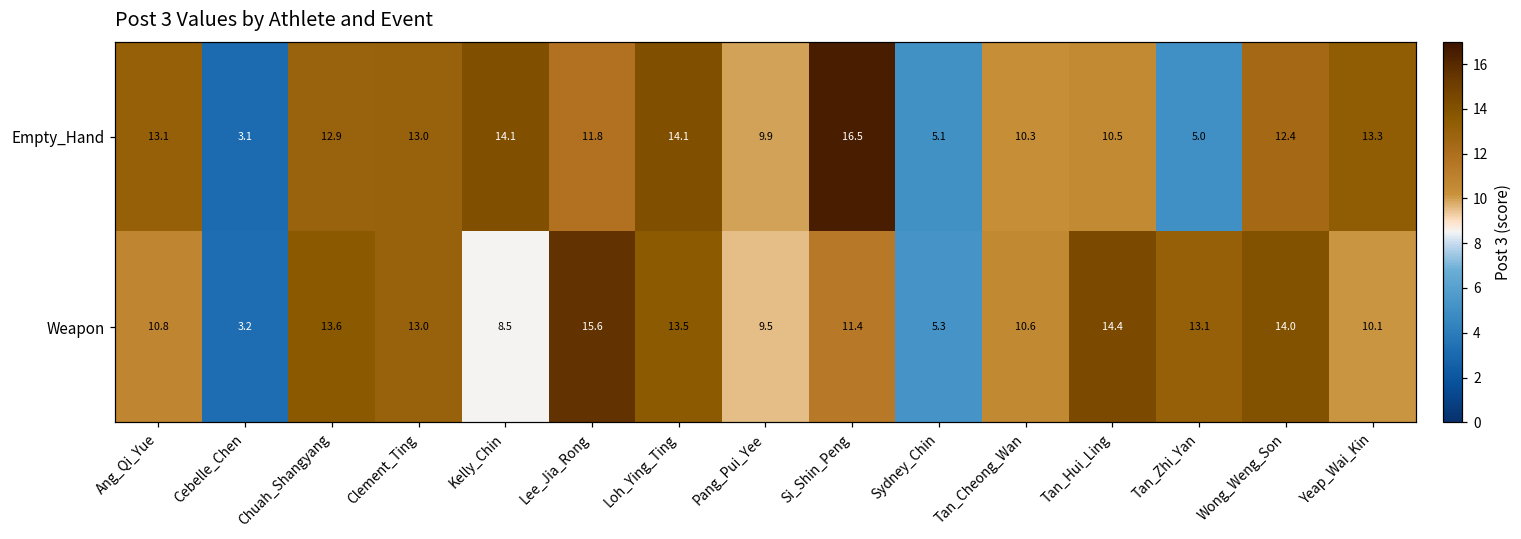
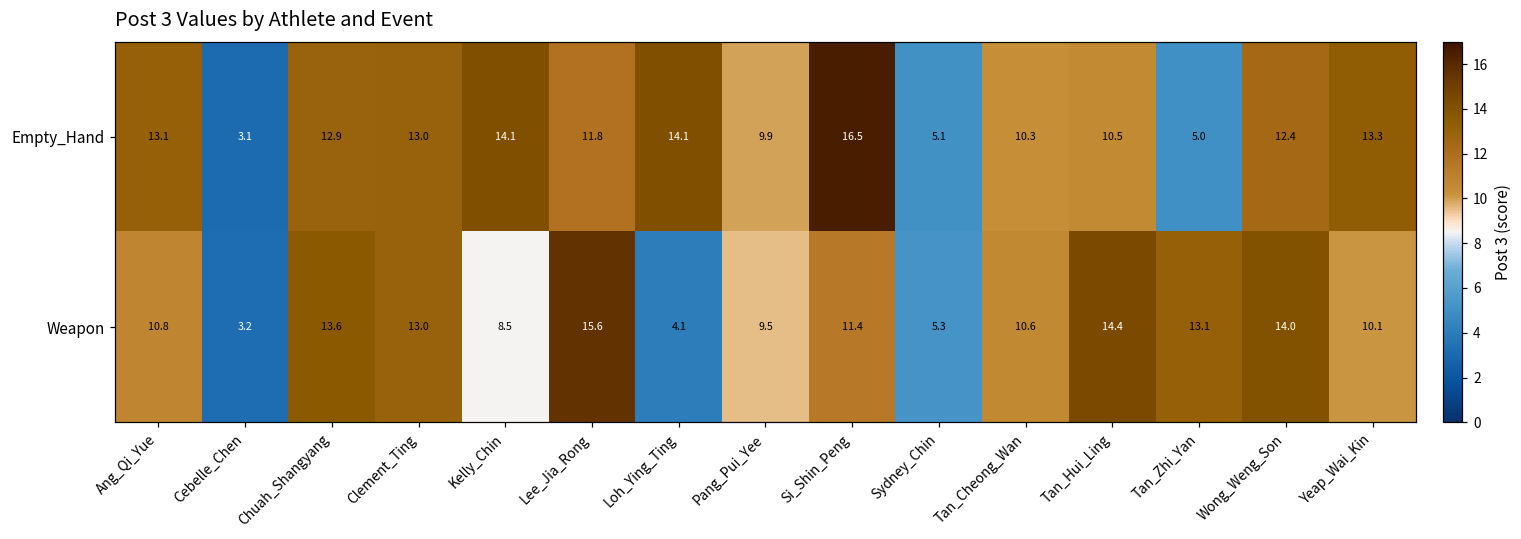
Weapon, Loh_Ying_Ting: 13.5 -> 4.1
